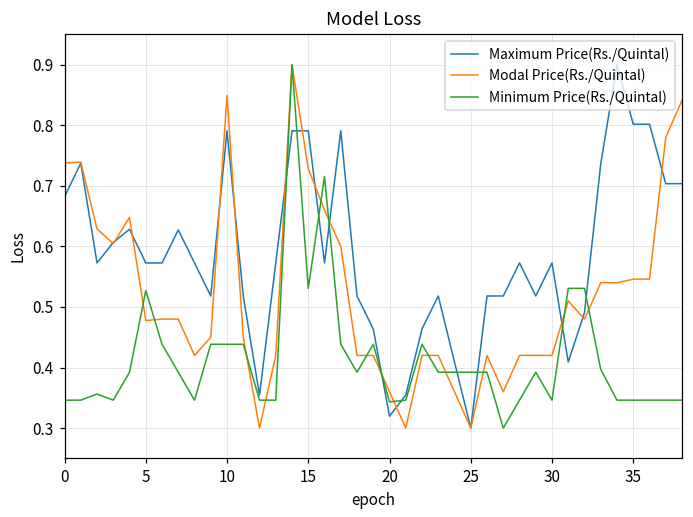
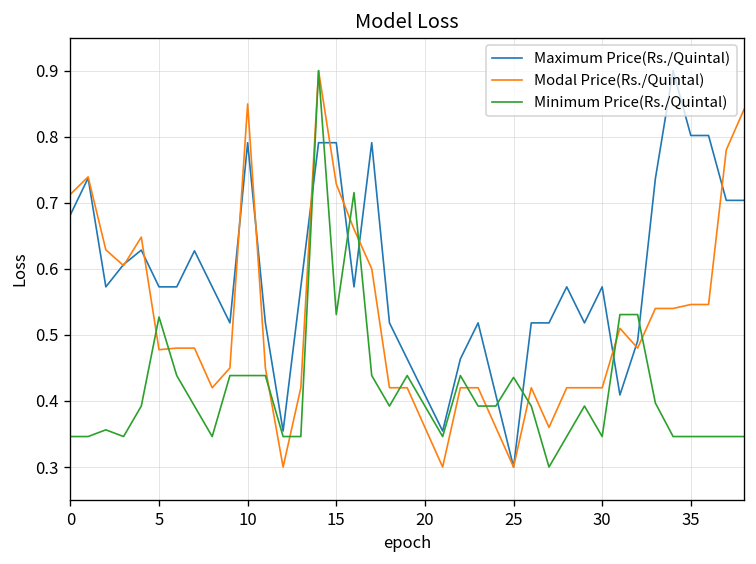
Modal Price(Rs./Quintal), 0: 0.74 -> 0.71
Maximum Price(Rs./Quintal), 20: 0.32 -> 0.41
Minimum Price(Rs./Quintal), 20: 0.34 -> 0.39
Minimum Price(Rs./Quintal), 25: 0.39 -> 0.44
